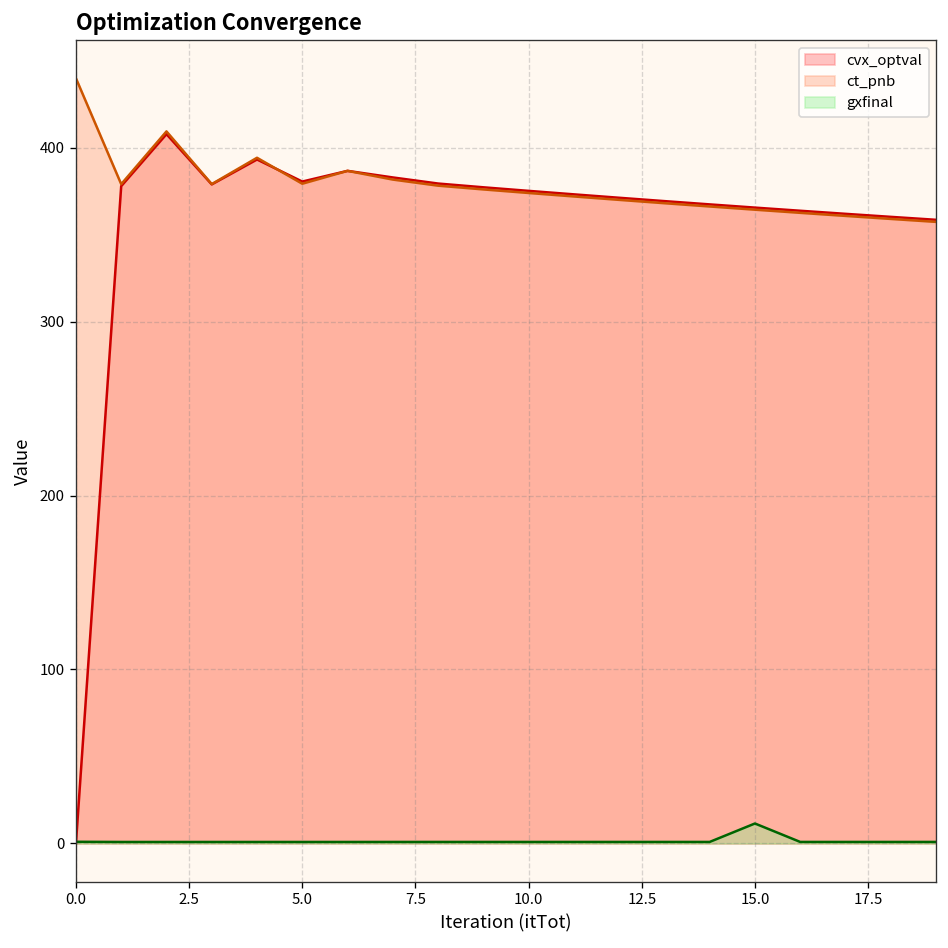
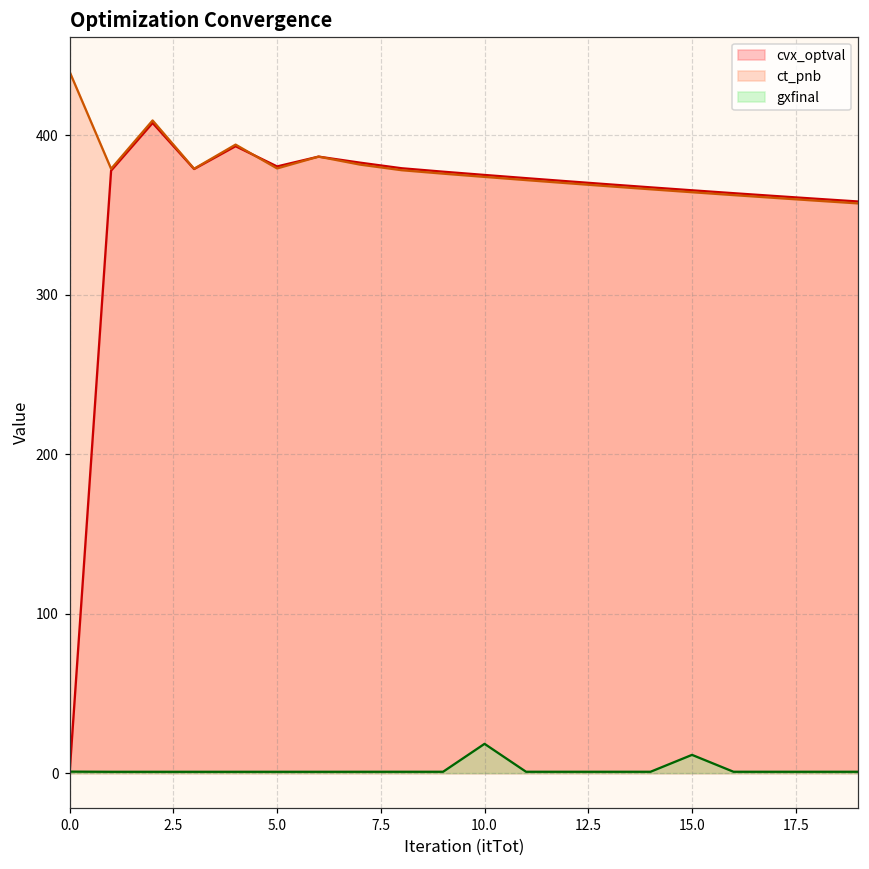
gxfinal, 10.0: 1 -> 18
